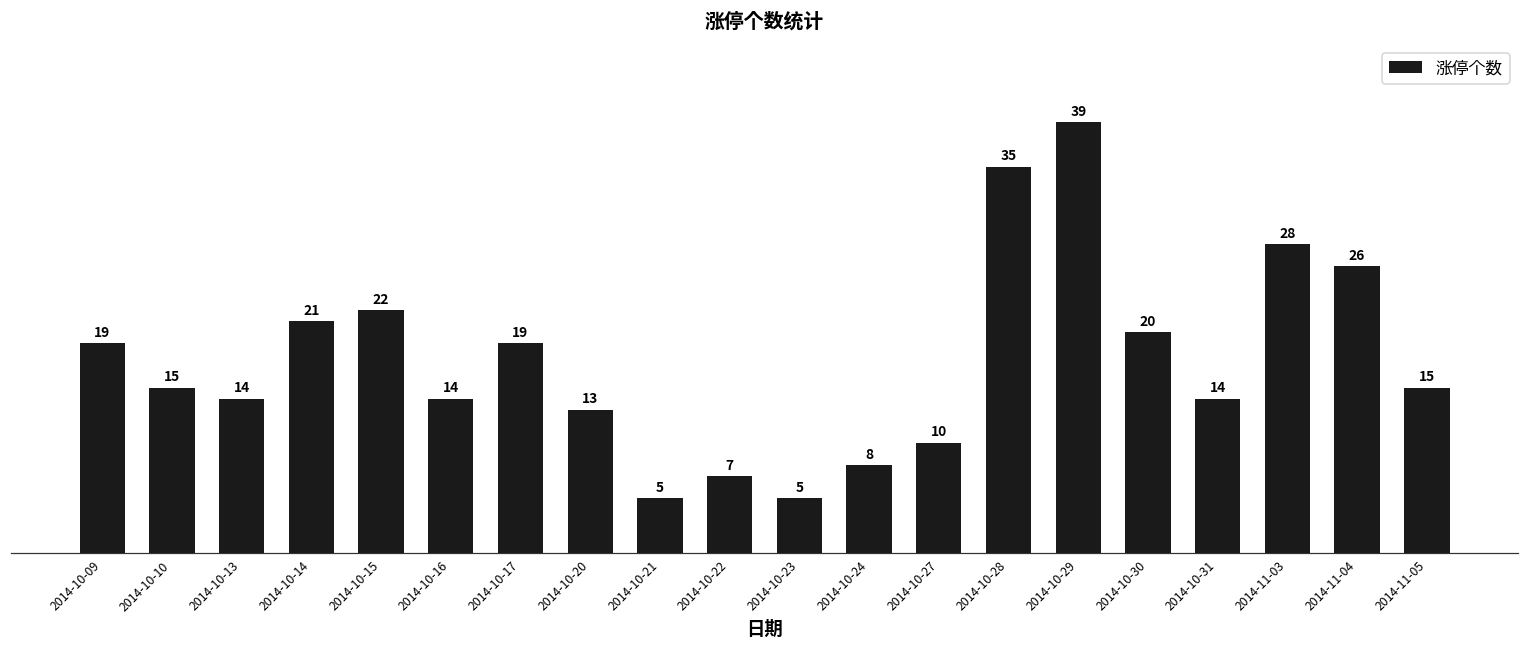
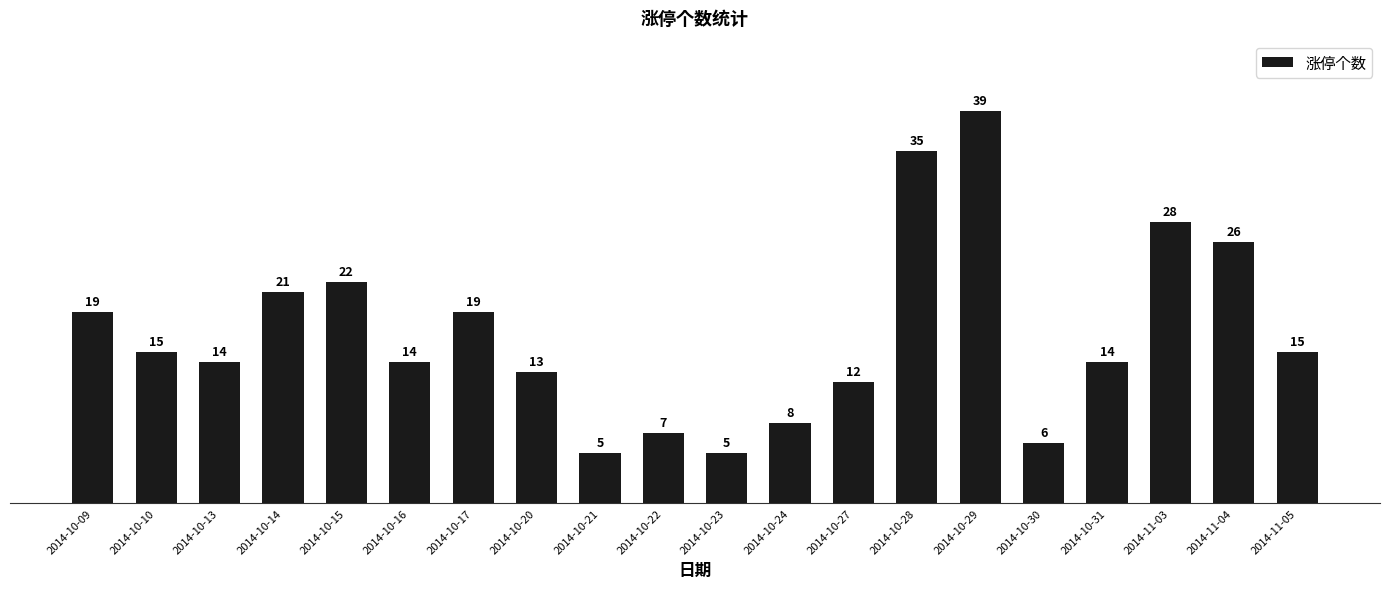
2014-10-27: 10 -> 12
2014-10-30: 20 -> 6
